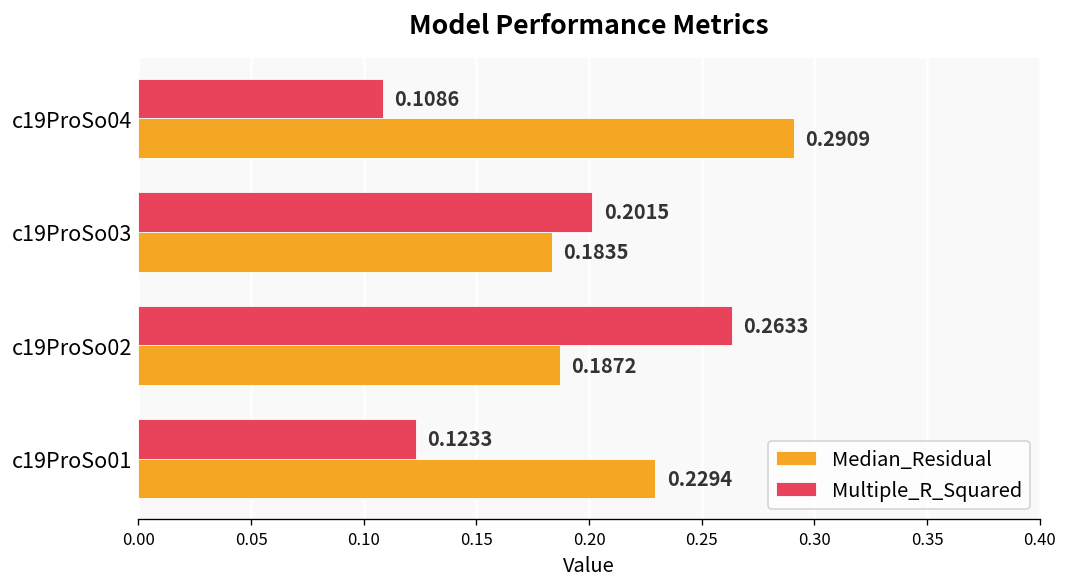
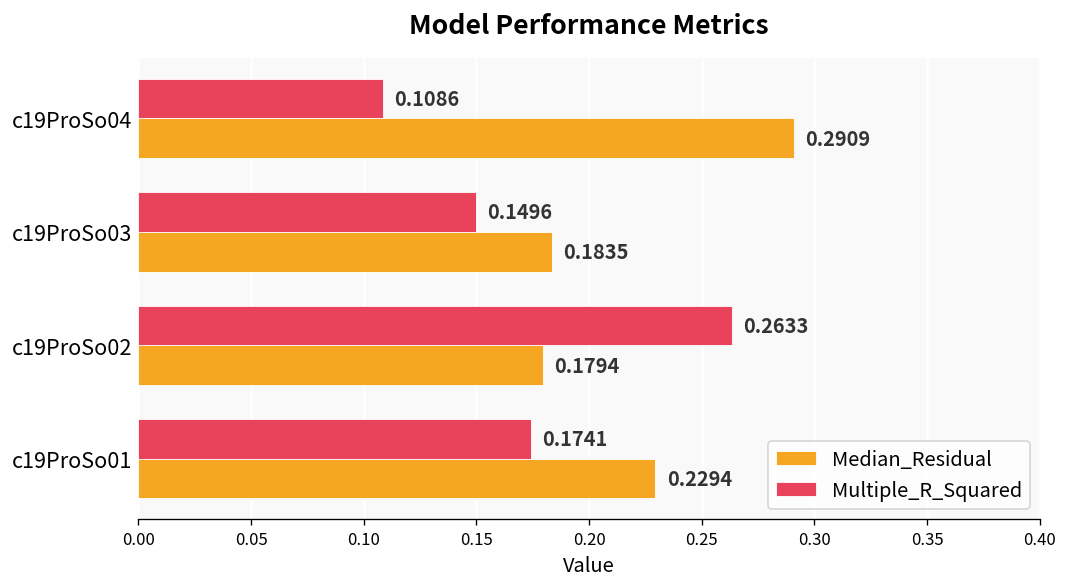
Multiple_R_Squared, c19ProSo03: 0.2015 -> 0.1496
Median_Residual, c19ProSo02: 0.1872 -> 0.1794
Multiple_R_Squared, c19ProSo01: 0.1233 -> 0.1741
